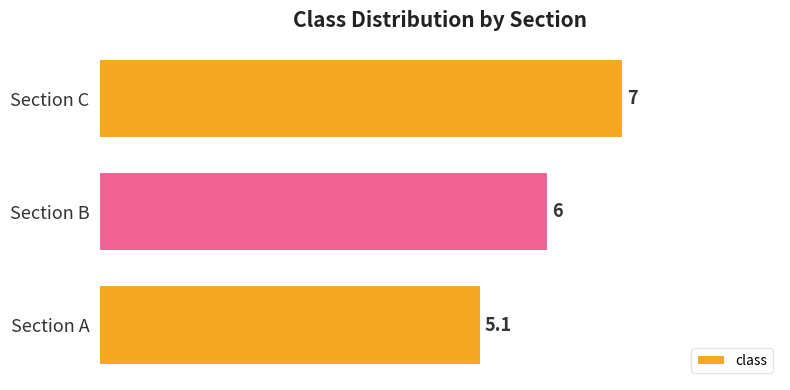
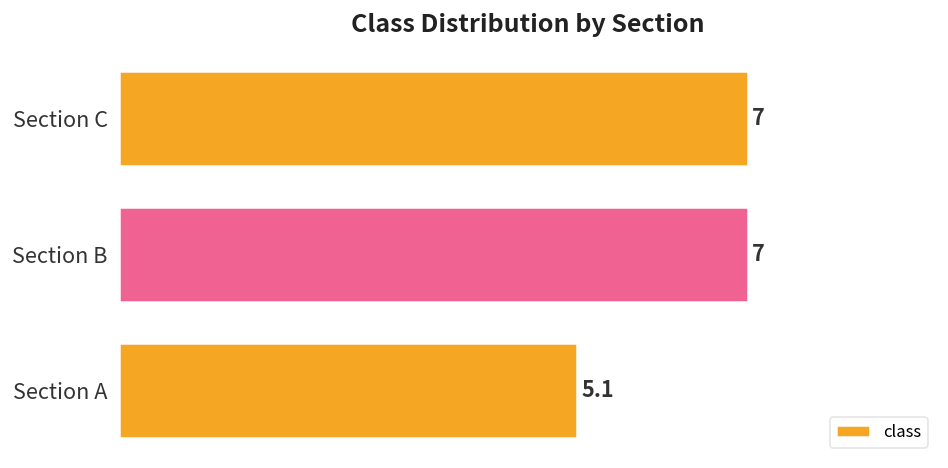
Section B: 6 -> 7
